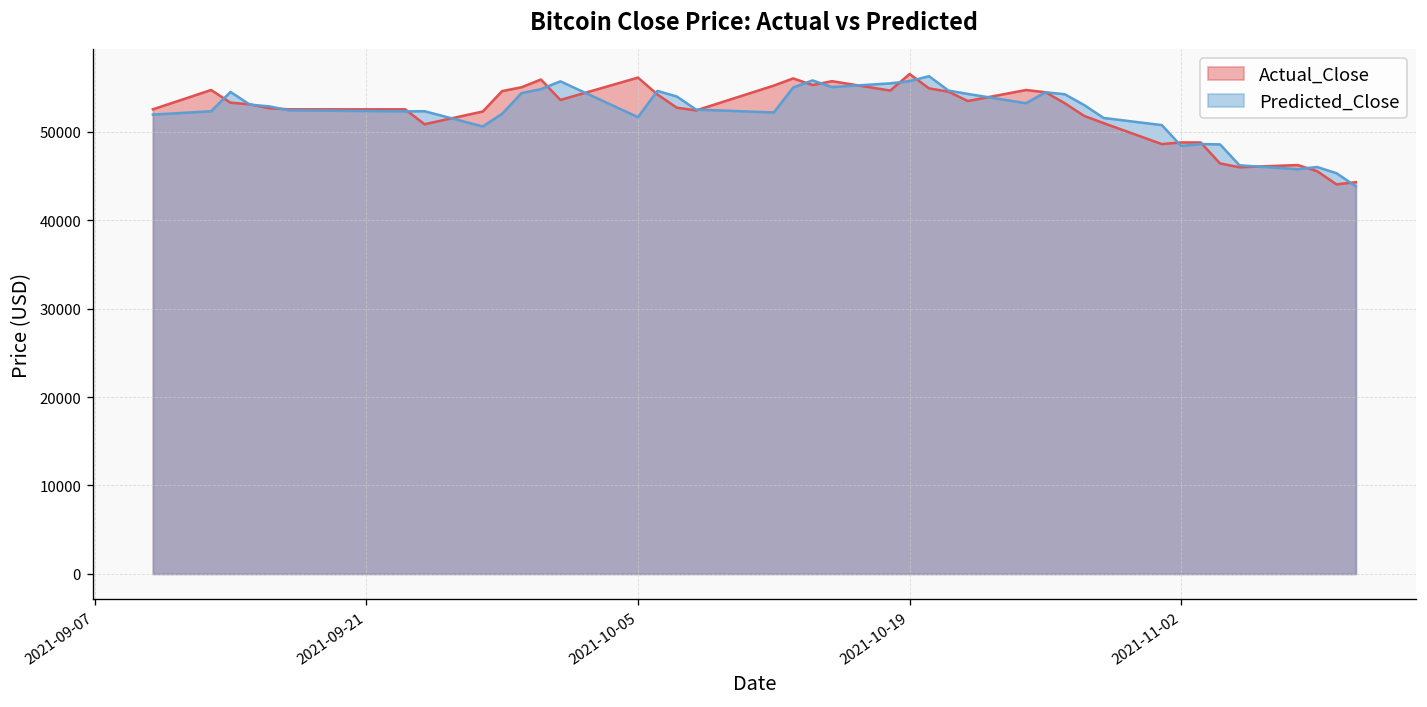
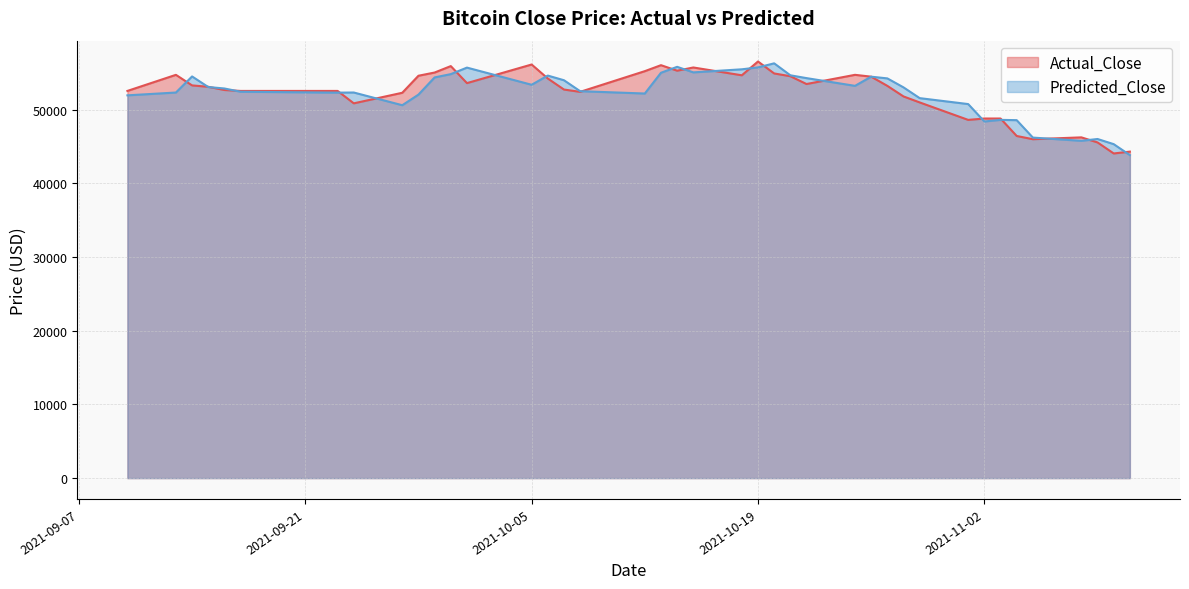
Predicted_Close, 2021-10-05: 52000 -> 53000
